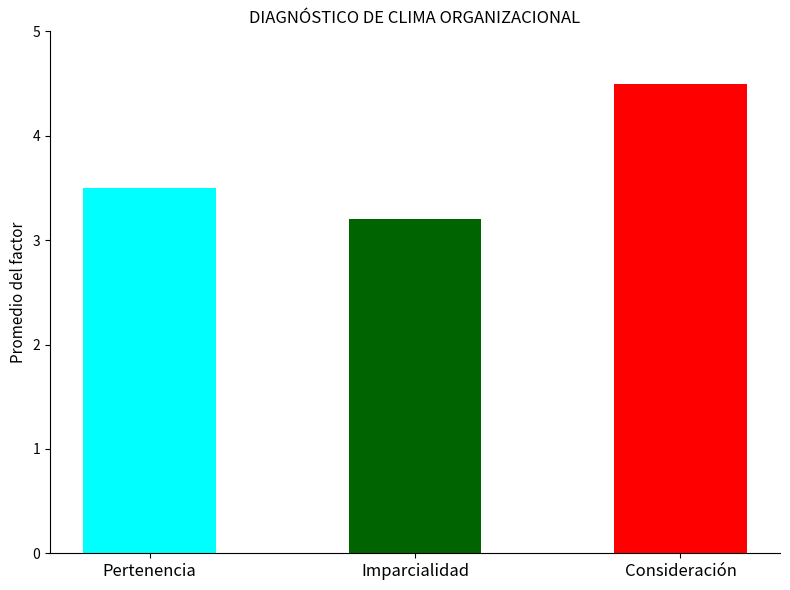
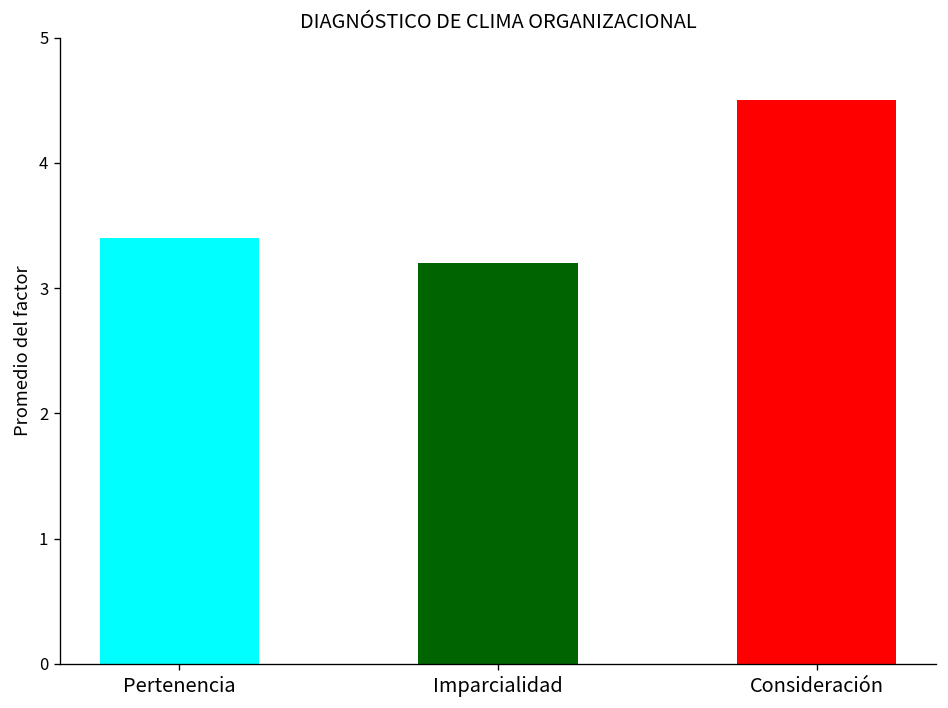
Pertenencia: 3.5 -> 3.4
